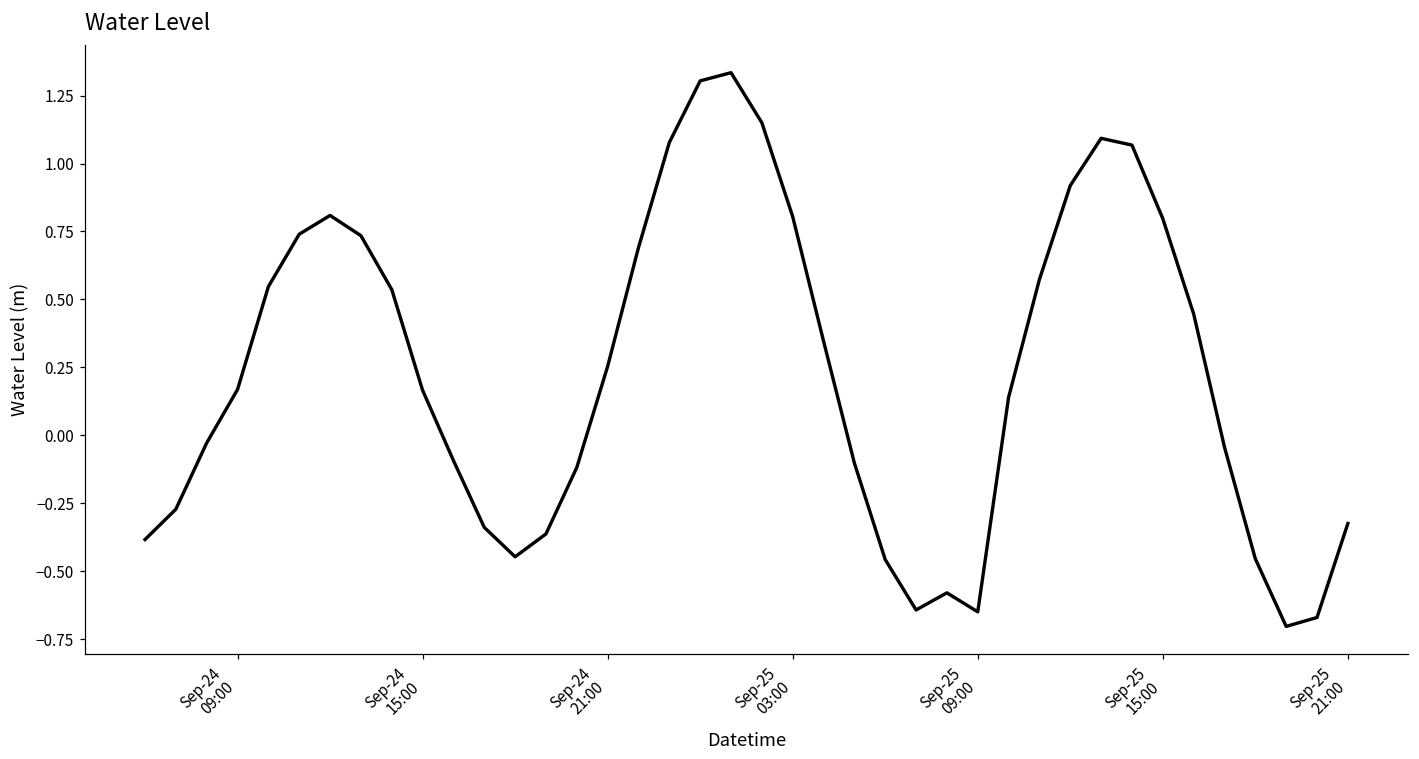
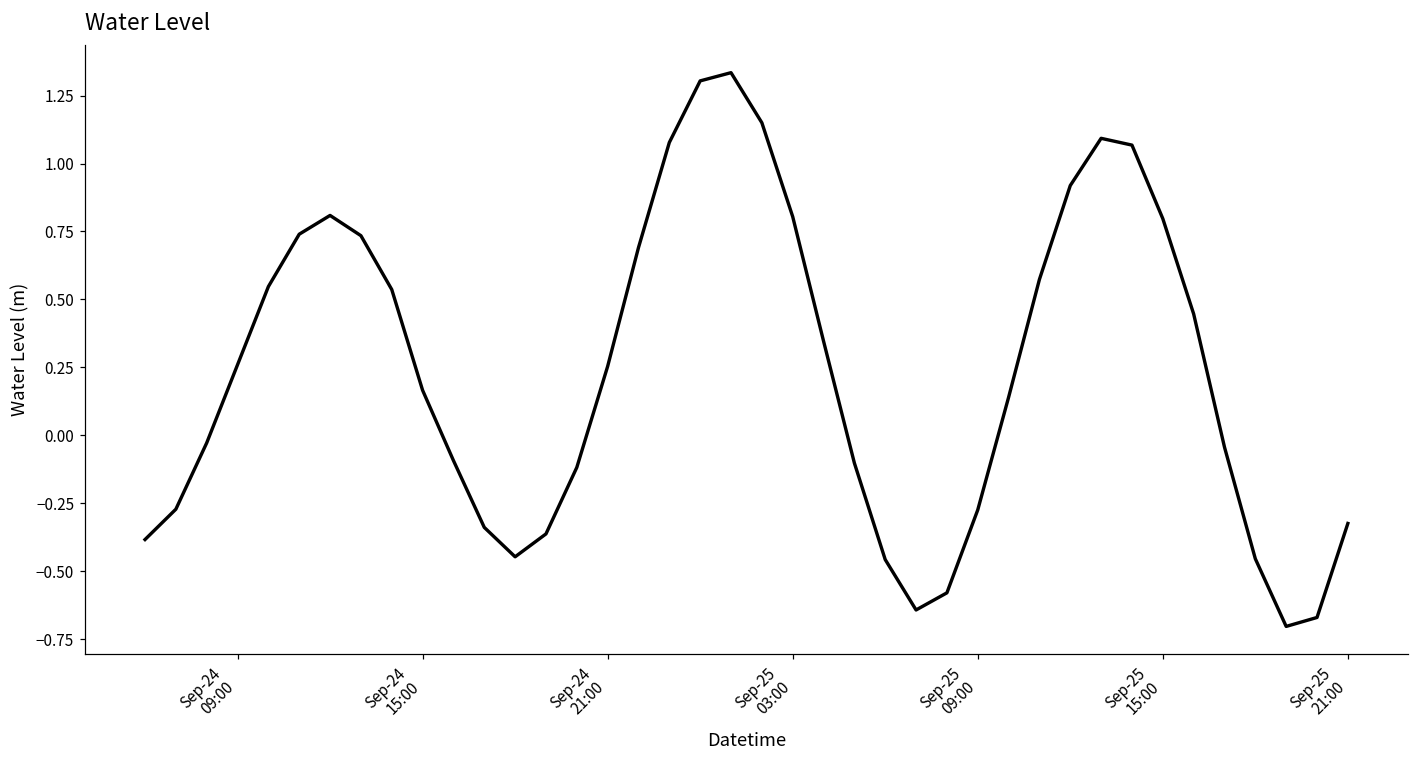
Sep-24 09:00: 0.17 -> 0.26
Sep-25 09:00: -0.65 -> -0.27
